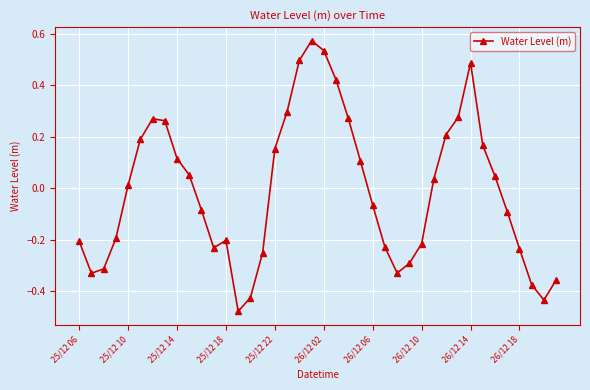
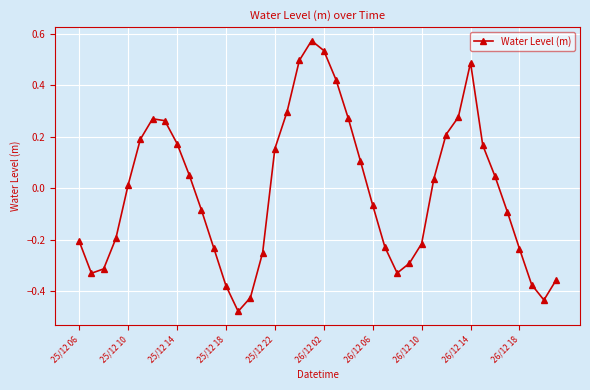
25/12 14: 0.12 -> 0.17
25/12 18: -0.20 -> -0.38
